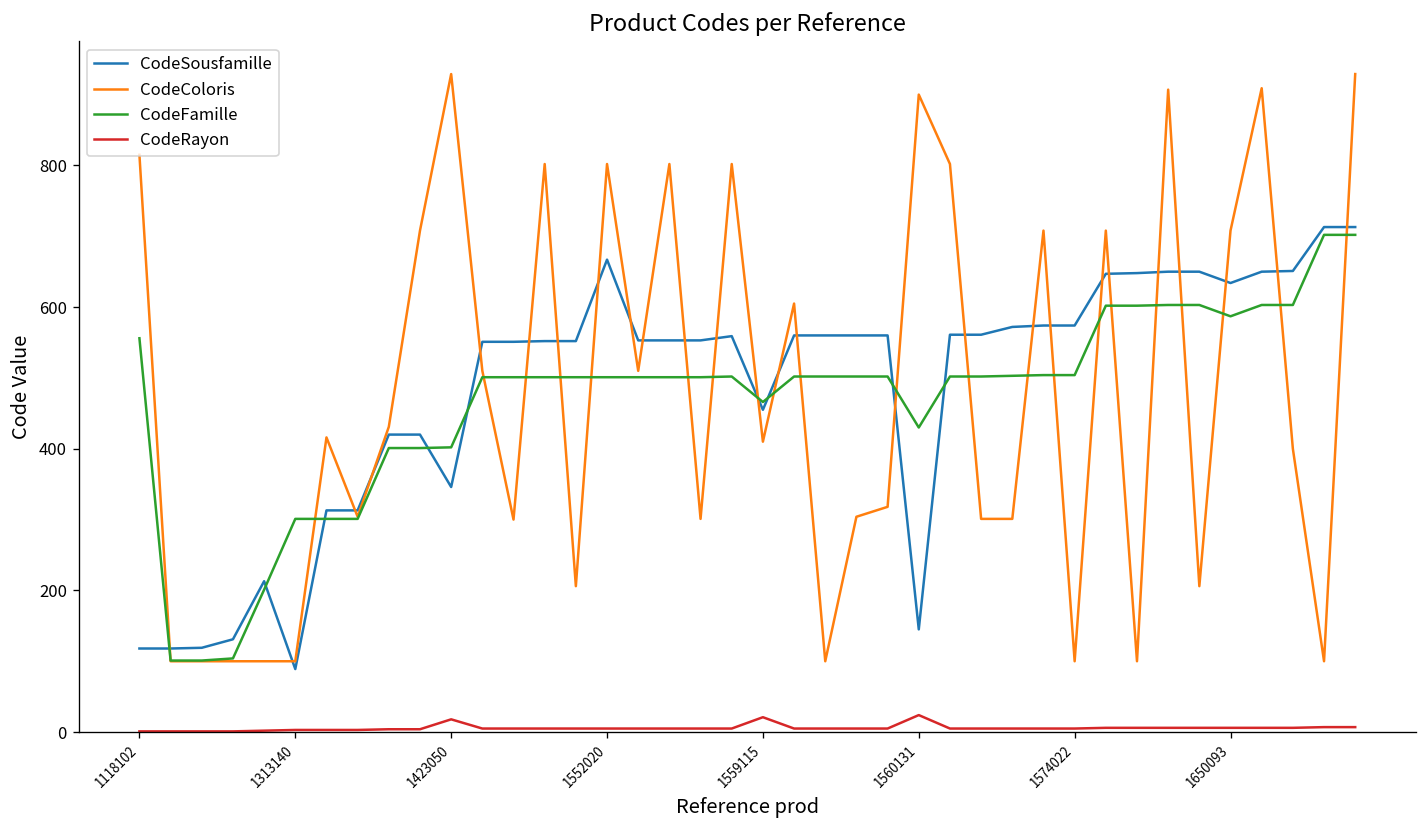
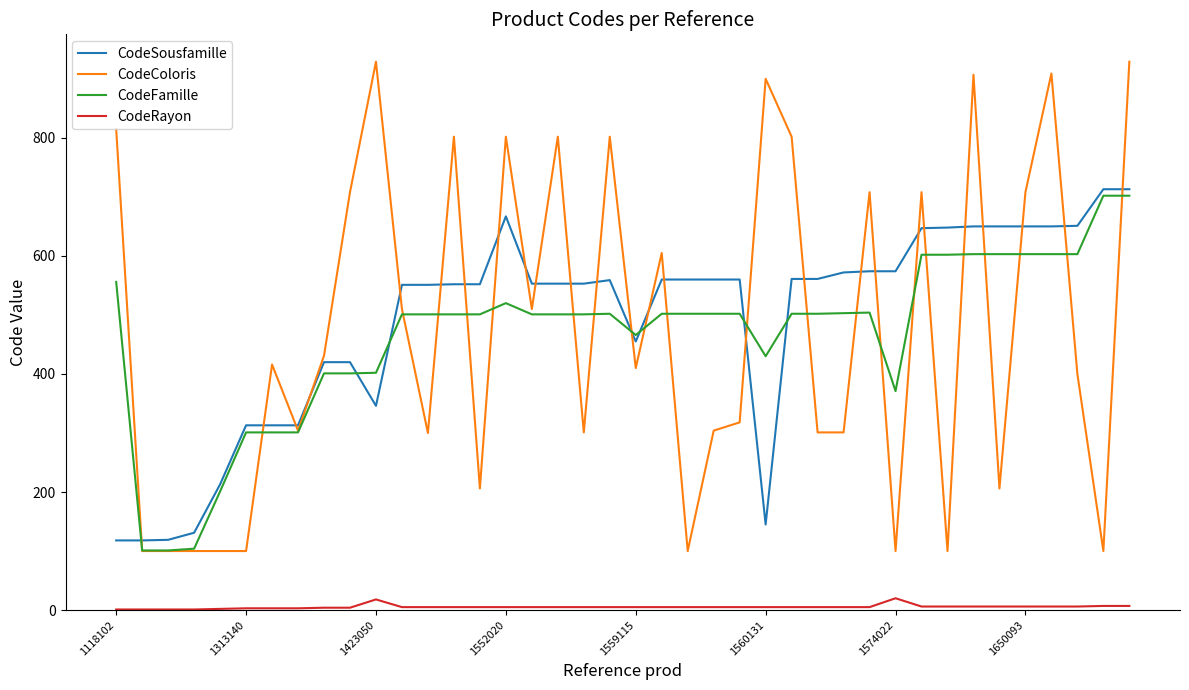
CodeSousfamille, 1313140: 90 -> 310
CodeFamille, 1552020: 500 -> 520
CodeRayon, 1559115: 20 -> 10
CodeRayon, 1560131: 20 -> 10
CodeFamille, 1574022: 500 -> 370
CodeRayon, 1574022: 10 -> 20
CodeSousfamille, 1650093: 630 -> 650
CodeFamille, 1650093: 590 -> 600
